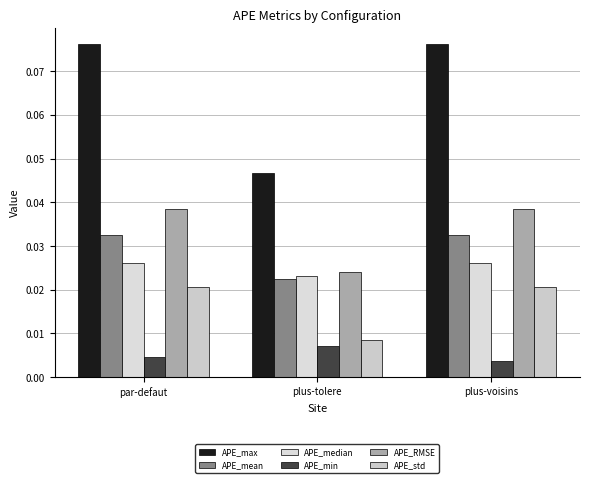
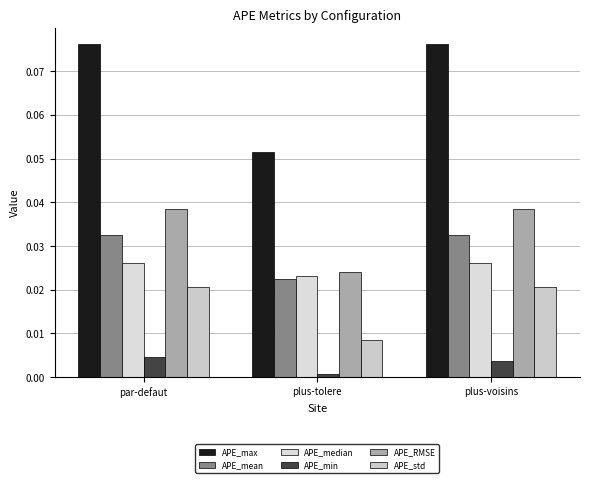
APE_max, plus-tolere: 0.047 -> 0.052
APE_min, plus-tolere: 0.007 -> 0.001
